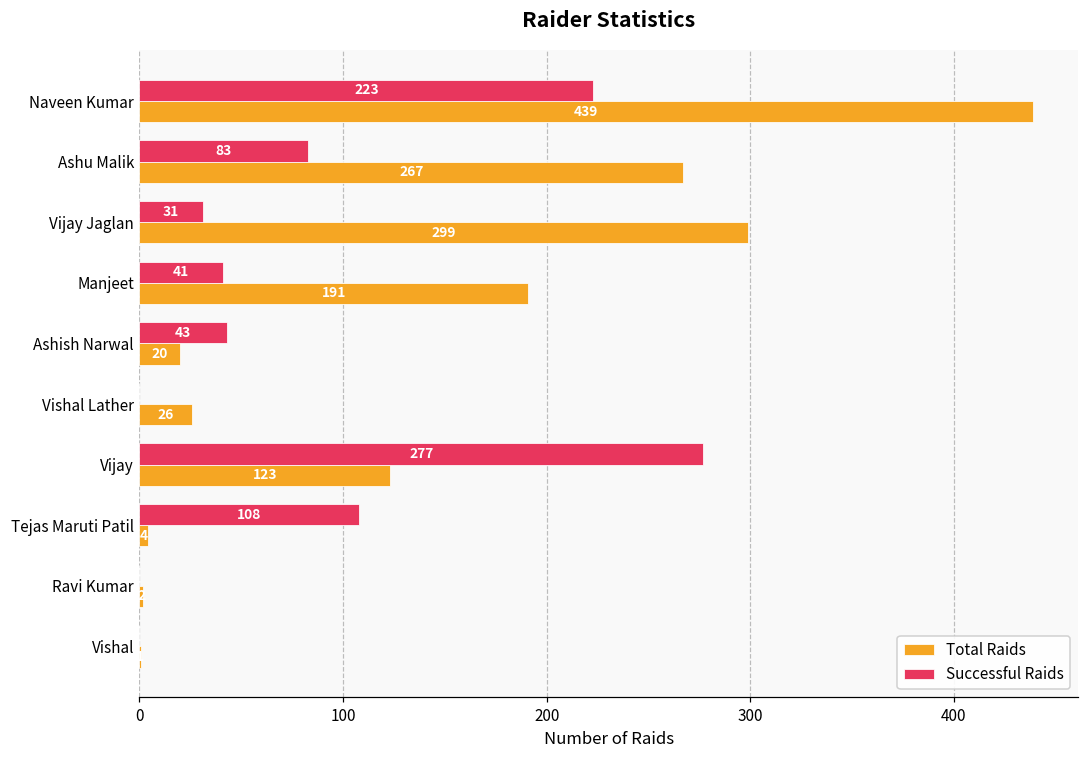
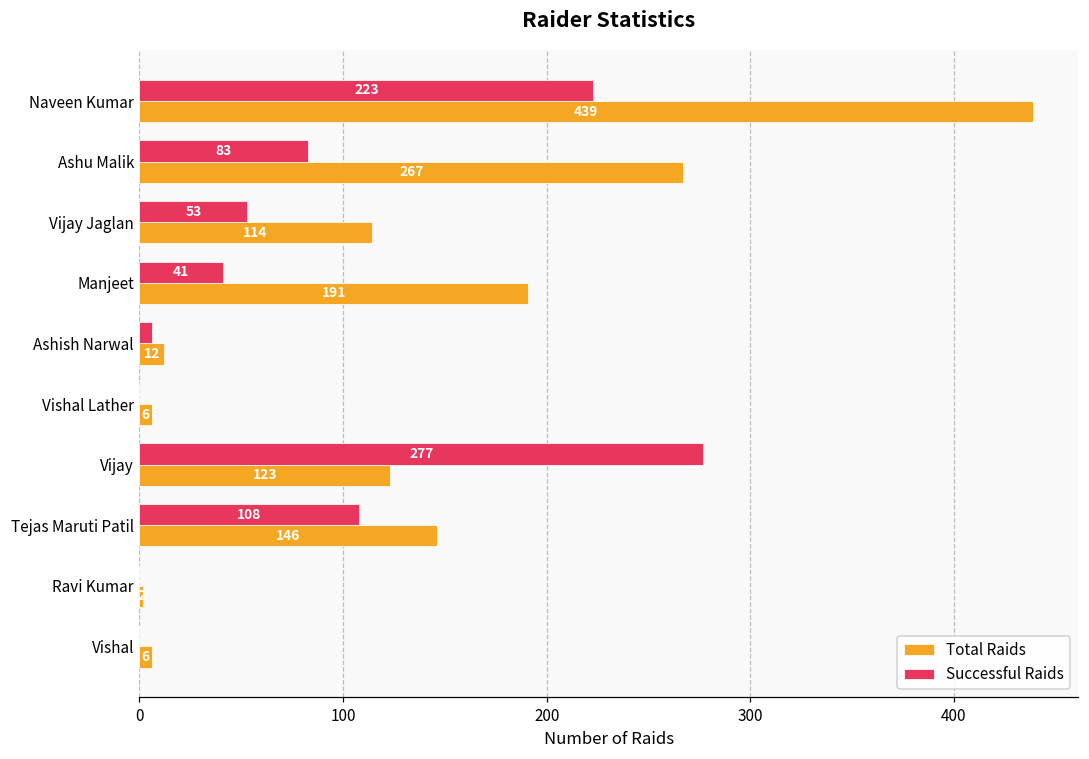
Successful Raids, Vijay Jaglan: 31 -> 53
Total Raids, Vijay Jaglan: 299 -> 114
Successful Raids, Ashish Narwal: 43 -> 6
Total Raids, Ashish Narwal: 20 -> 12
Total Raids, Vishal Lather: 26 -> 6
Total Raids, Tejas Maruti Patil: 4 -> 146
Total Raids, Vishal: 1 -> 6
